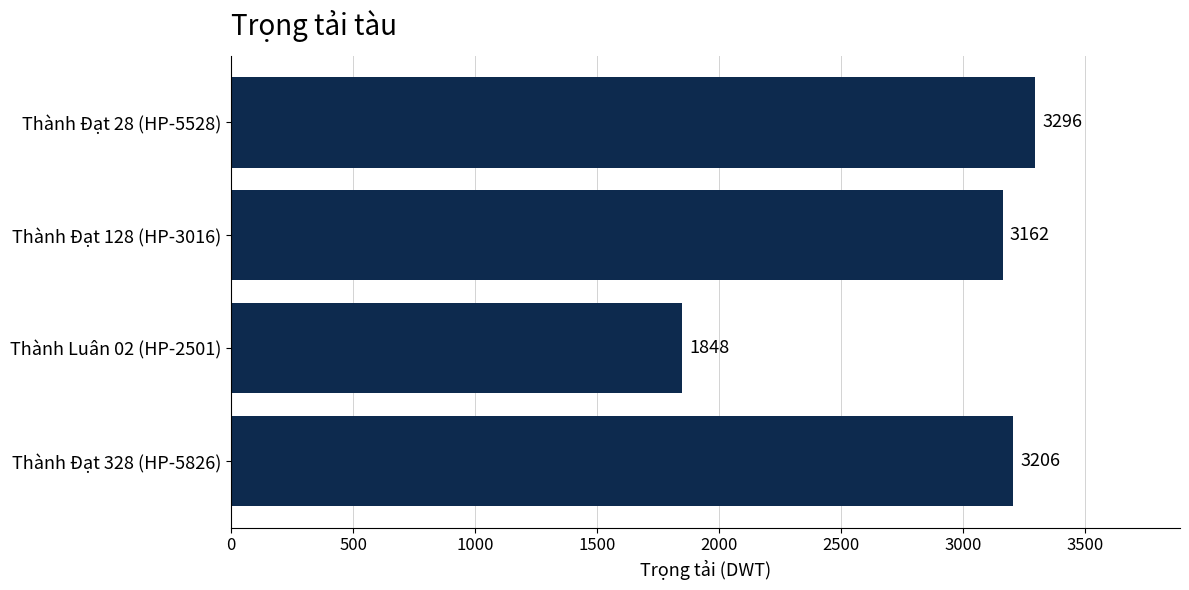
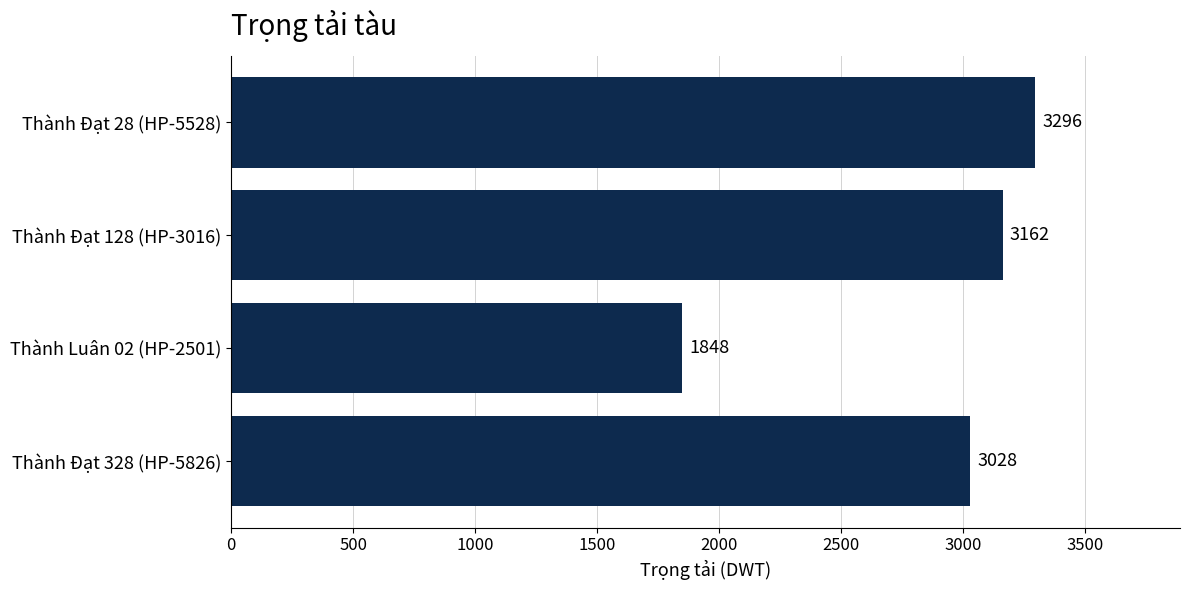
Thành Đạt 328 (HP-5826): 3206 -> 3028
